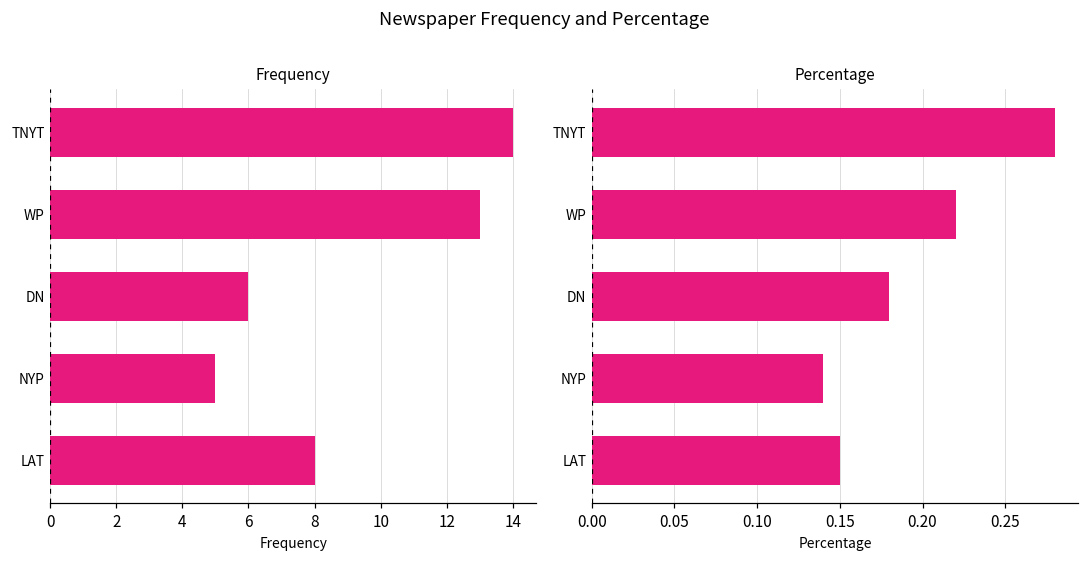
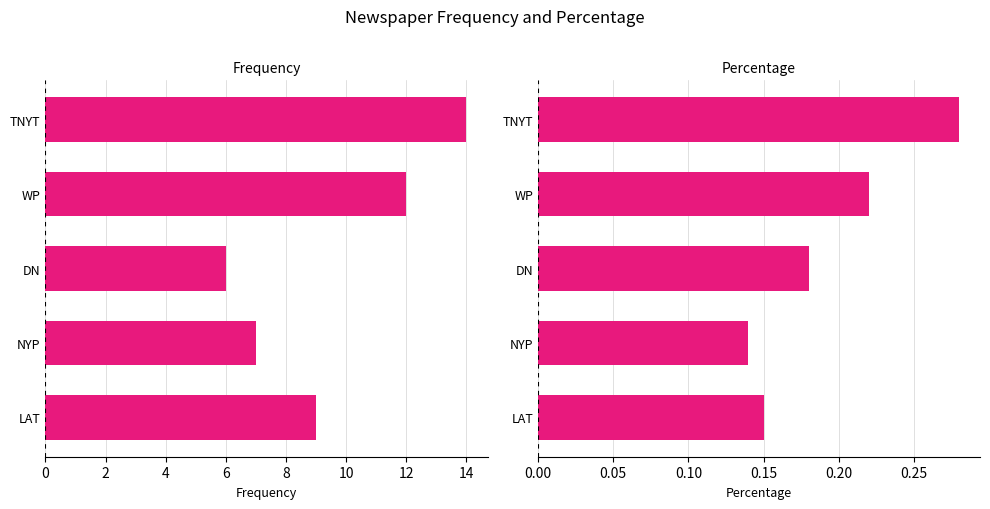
Frequency, WP: 13 -> 12
Frequency, NYP: 5 -> 7
Frequency, LAT: 8 -> 9
